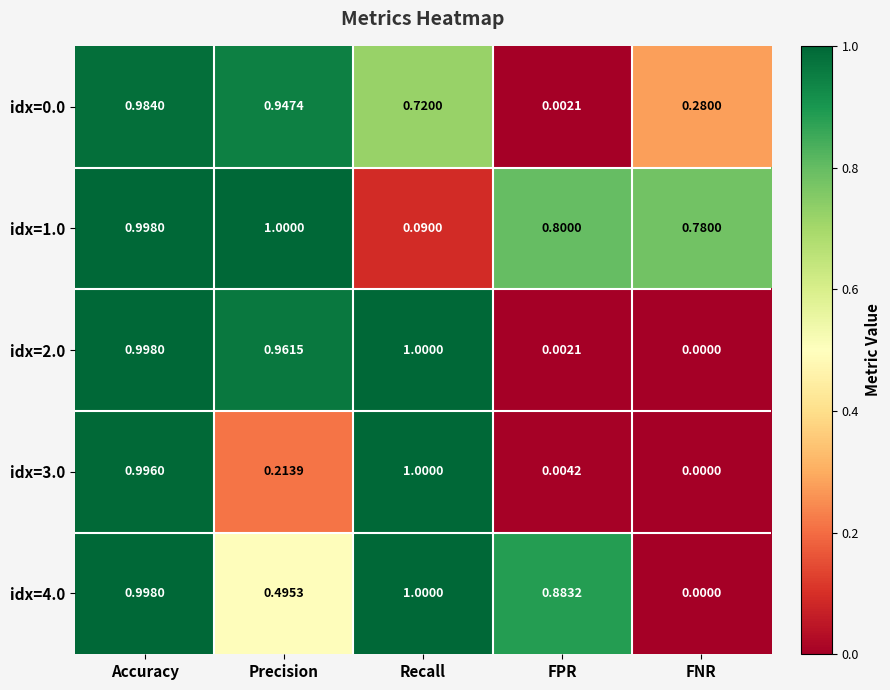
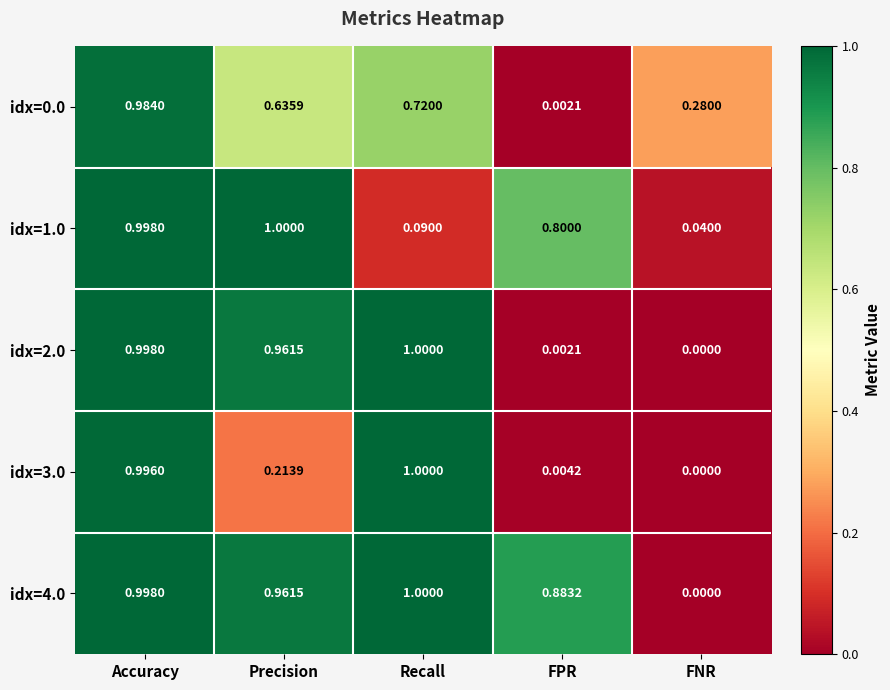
idx=0.0, Precision: 0.9474 -> 0.6359
idx=1.0, FNR: 0.7800 -> 0.0400
idx=4.0, Precision: 0.4953 -> 0.9615
